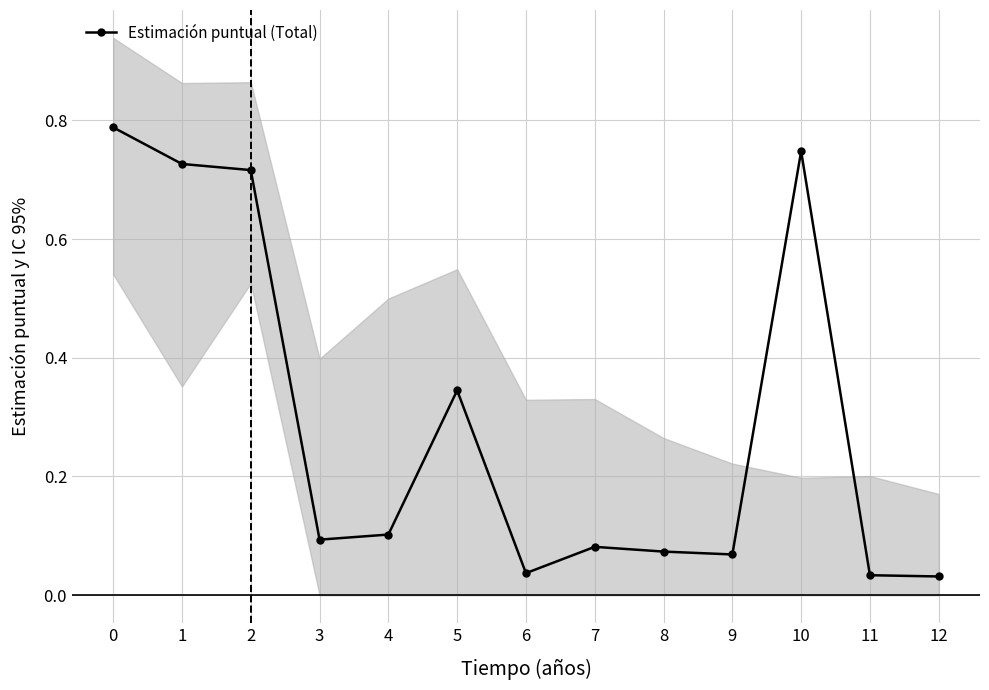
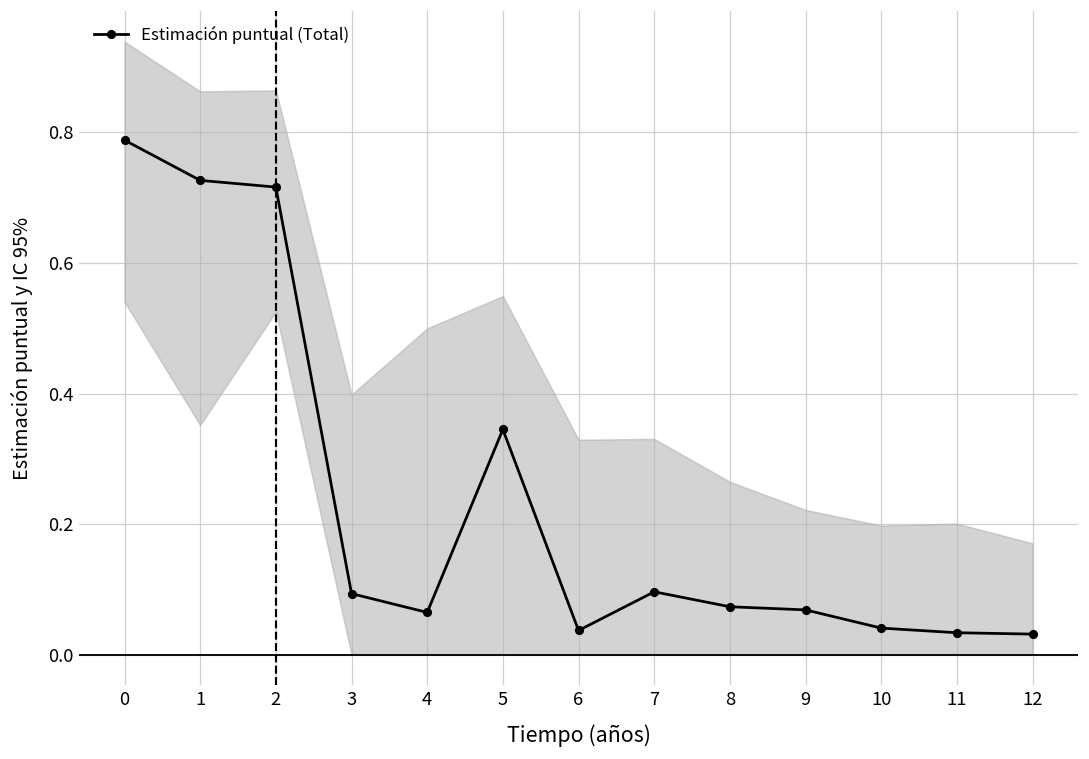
Estimación puntual (Total), 4: 0.10 -> 0.06
Estimación puntual (Total), 7: 0.08 -> 0.10
Estimación puntual (Total), 10: 0.75 -> 0.04
